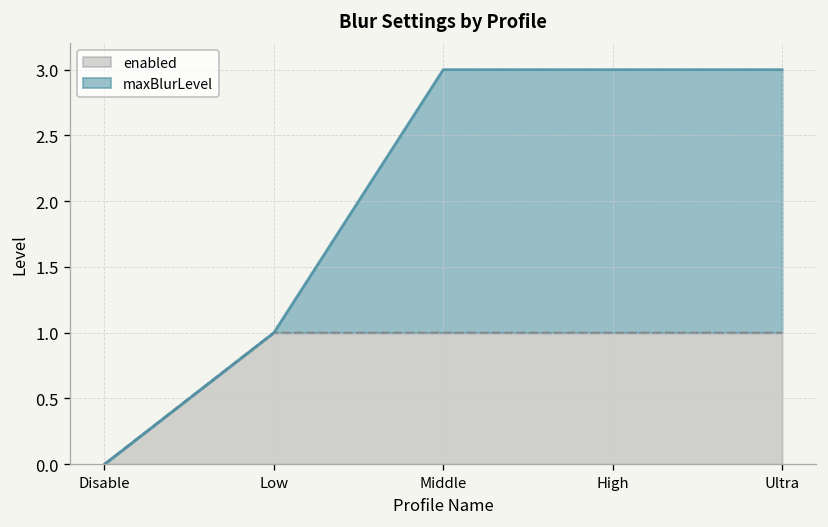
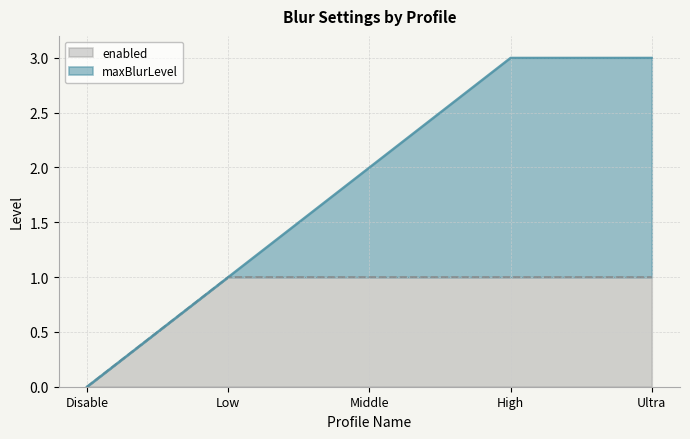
maxBlurLevel, Middle: 2 -> 1
